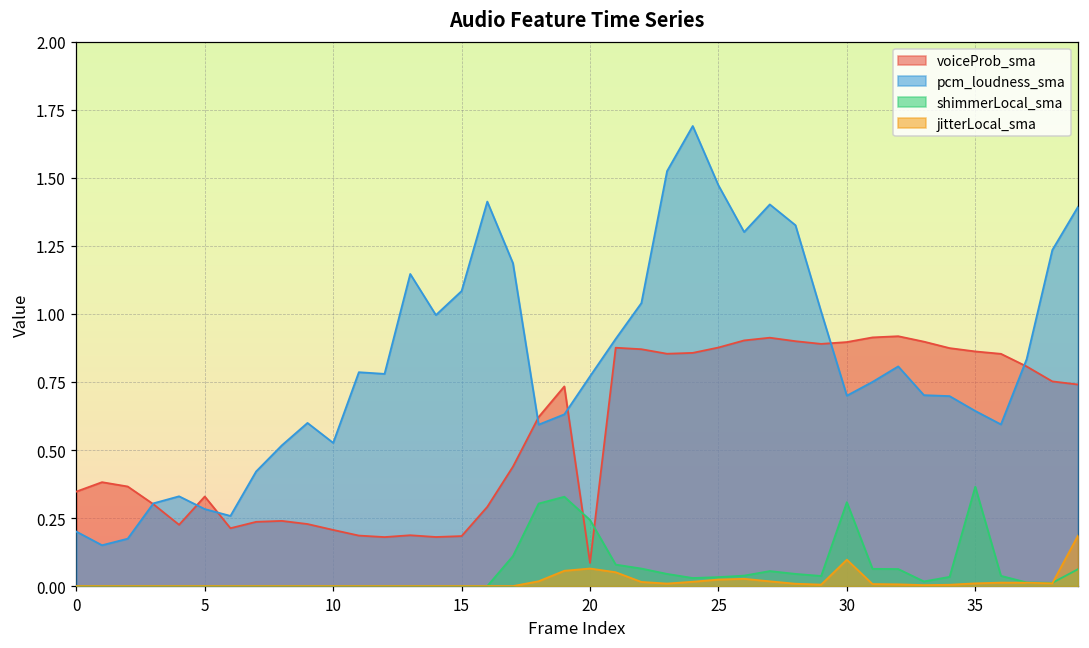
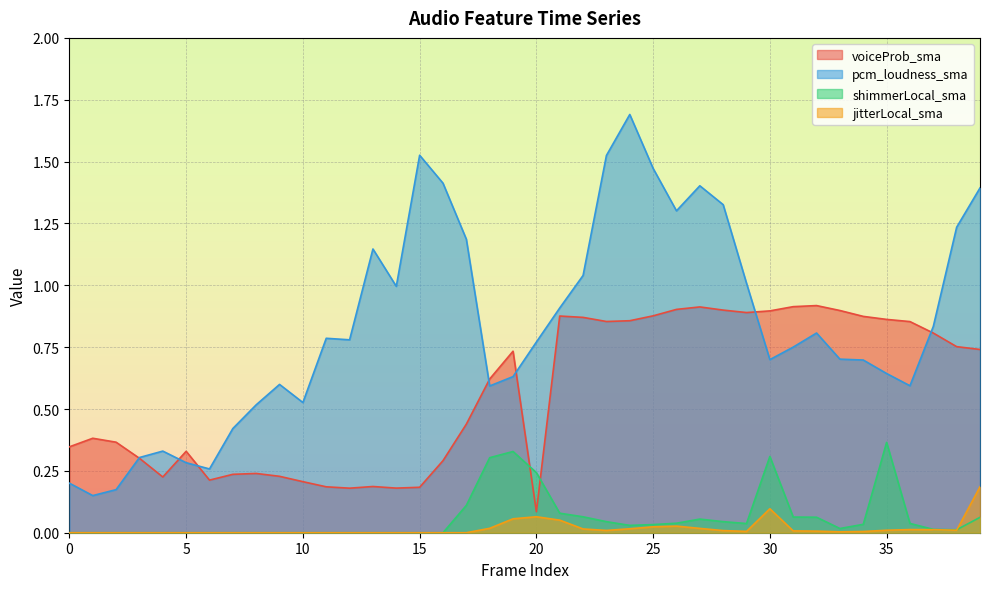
pcm_loudness_sma, 15: 1.08 -> 1.53
